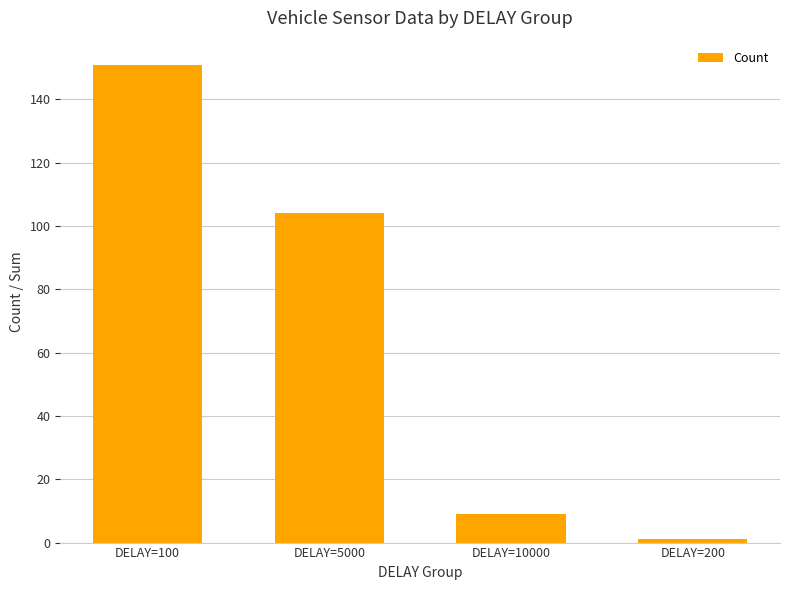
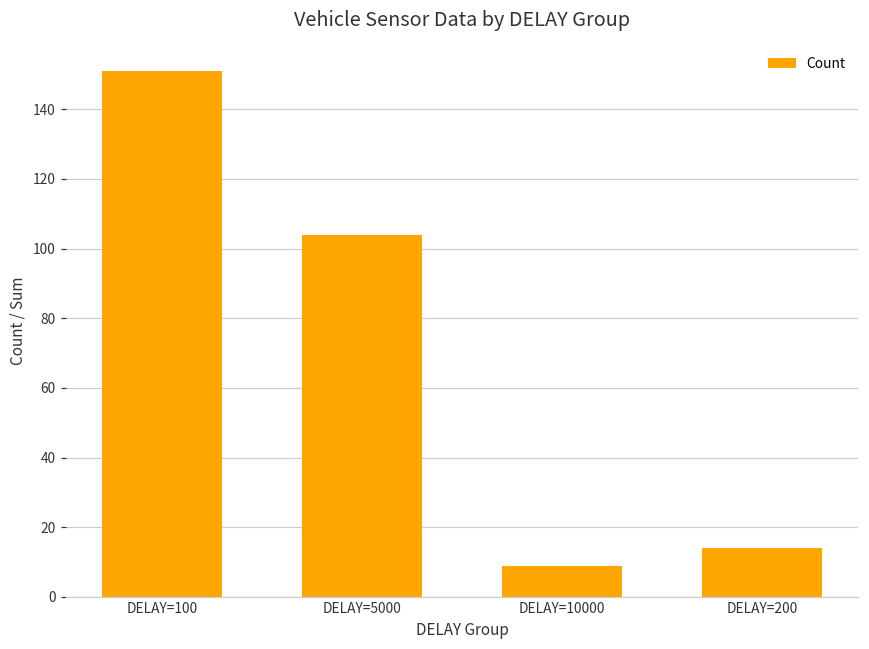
DELAY=200: 1 -> 14
